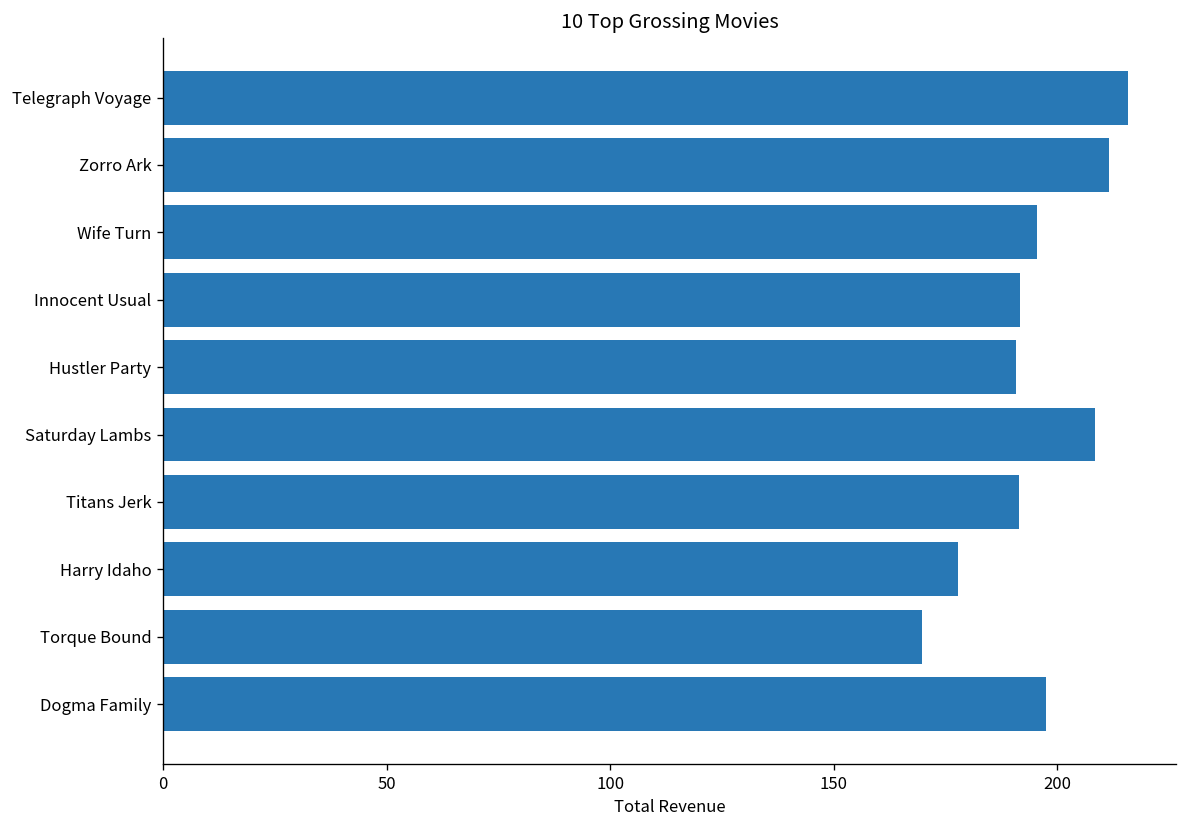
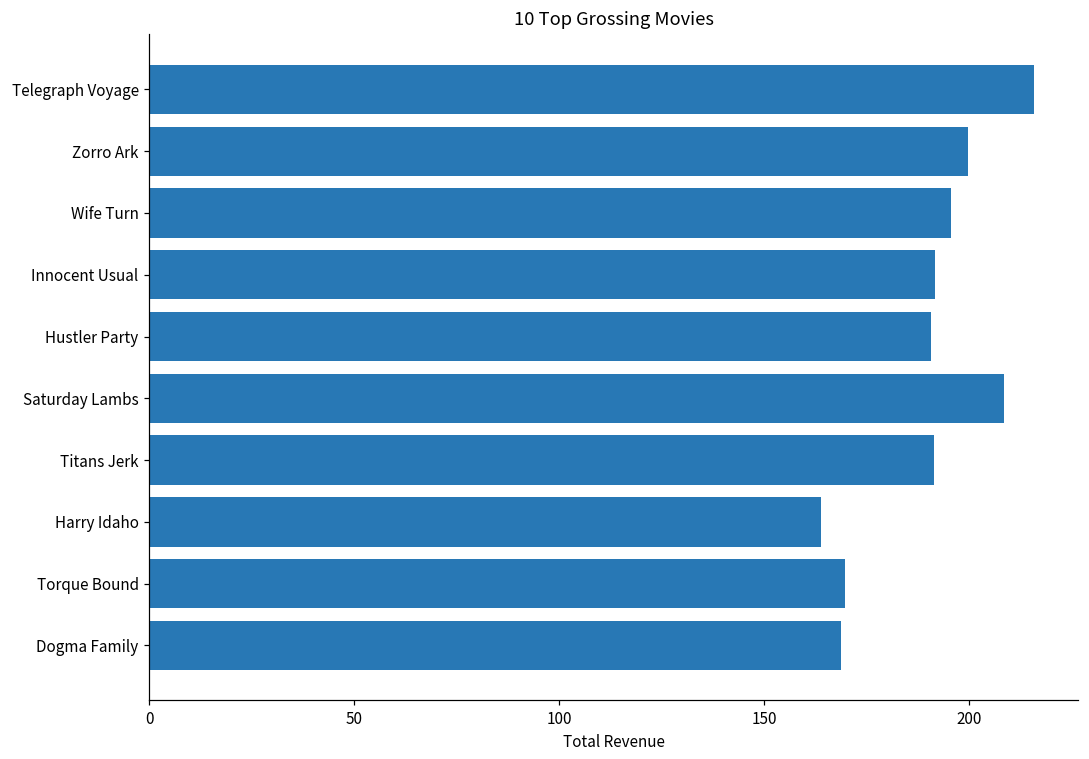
Zorro Ark: 211 -> 200
Harry Idaho: 178 -> 164
Dogma Family: 198 -> 169
